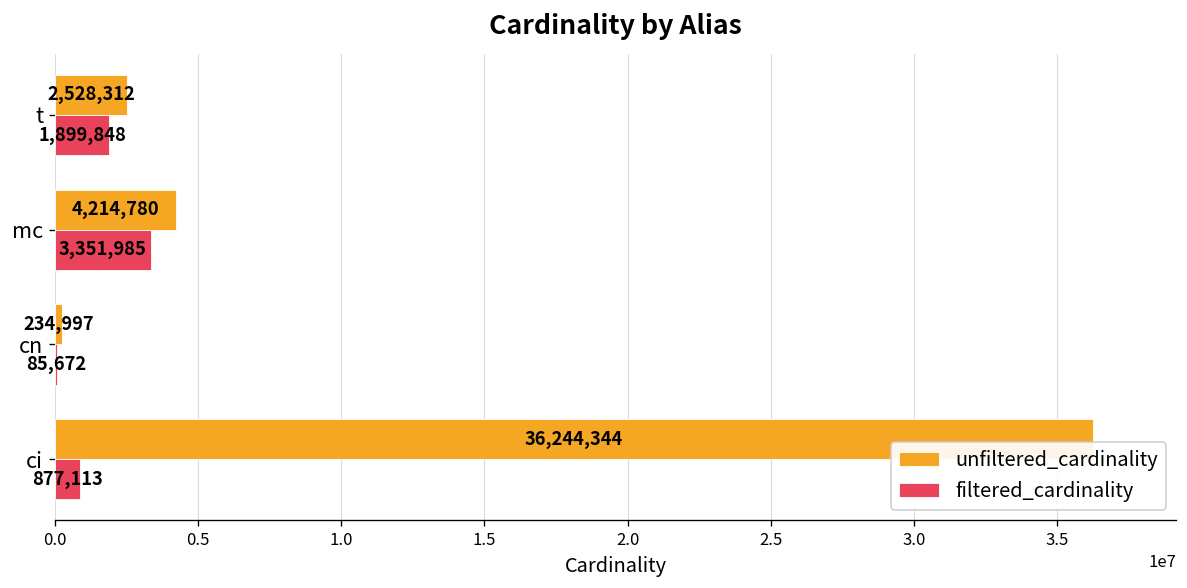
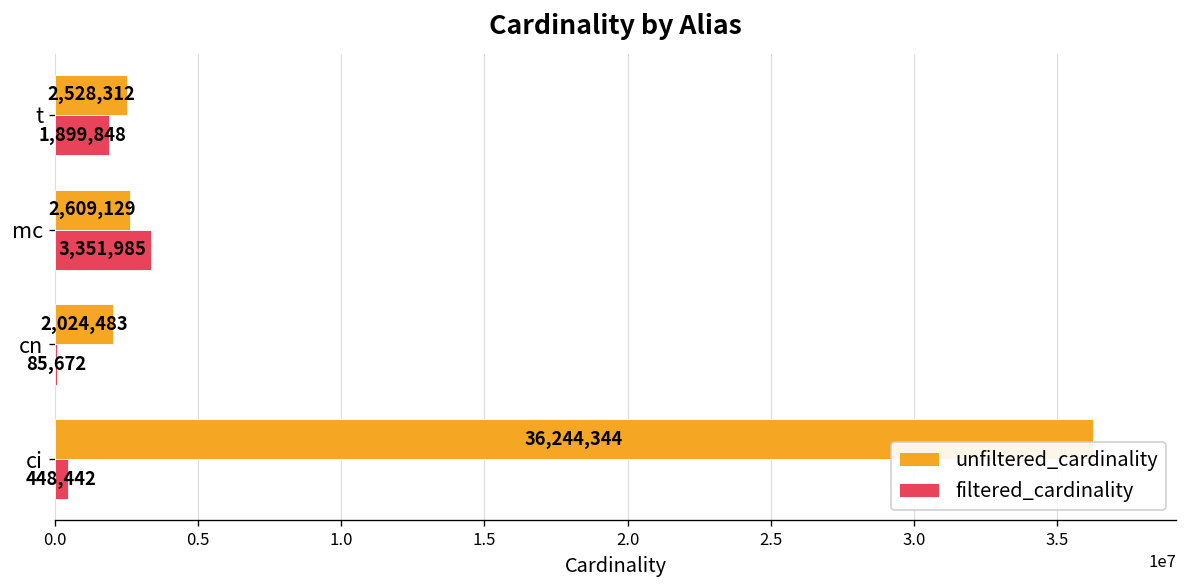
unfiltered_cardinality, mc: 4,214,780 -> 2,609,129
unfiltered_cardinality, cn: 234,997 -> 2,024,483
filtered_cardinality, ci: 877,113 -> 448,442
